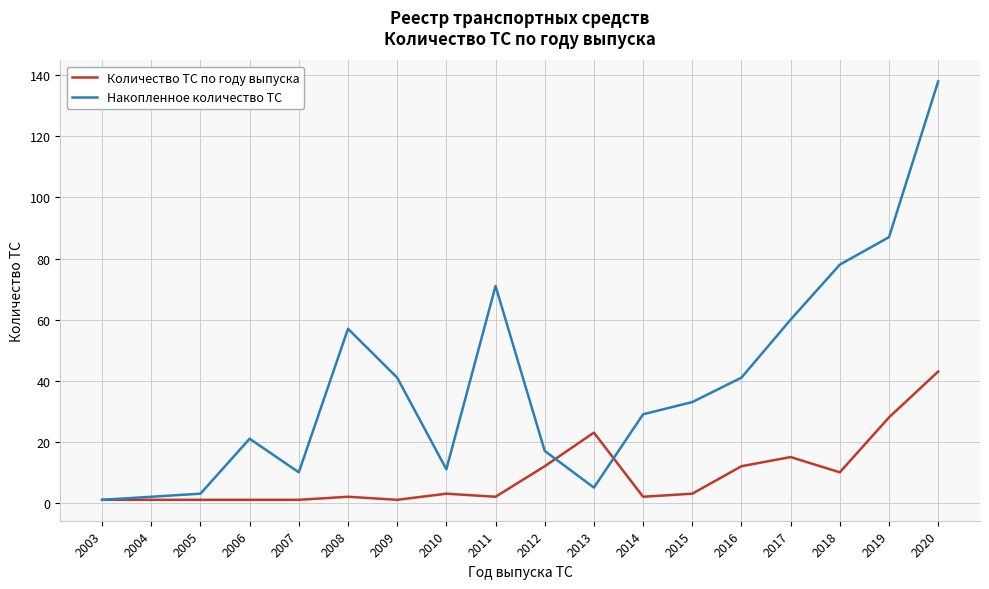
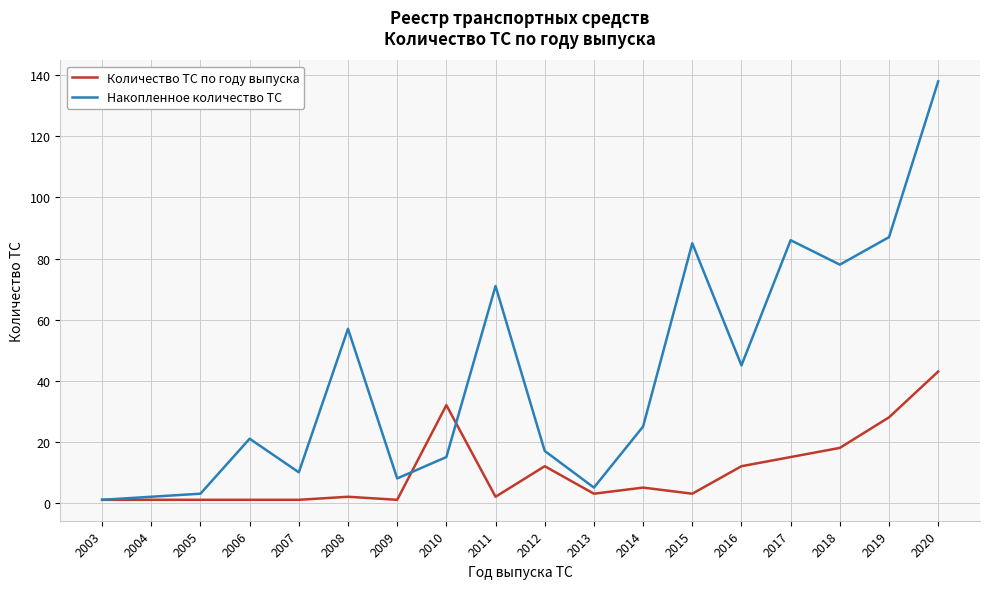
Накопленное количество ТС, 2009: 41 -> 8
Количество ТС по году выпуска, 2010: 3 -> 32
Накопленное количество ТС, 2010: 11 -> 15
Количество ТС по году выпуска, 2013: 23 -> 3
Количество ТС по году выпуска, 2014: 2 -> 5
Накопленное количество ТС, 2014: 29 -> 25
Накопленное количество ТС, 2015: 33 -> 85
Накопленное количество ТС, 2016: 41 -> 45
Накопленное количество ТС, 2017: 60 -> 86
Количество ТС по году выпуска, 2018: 10 -> 18
